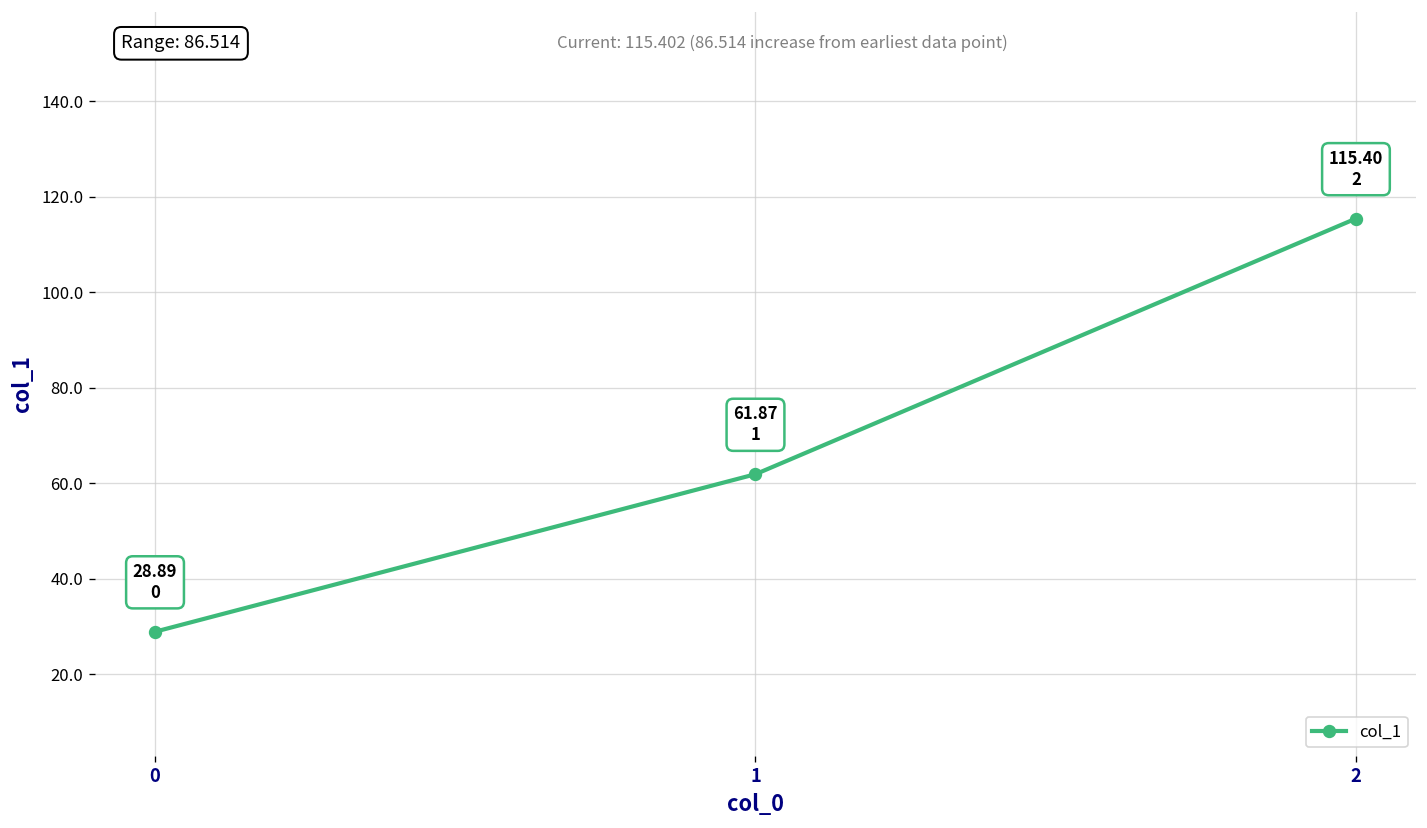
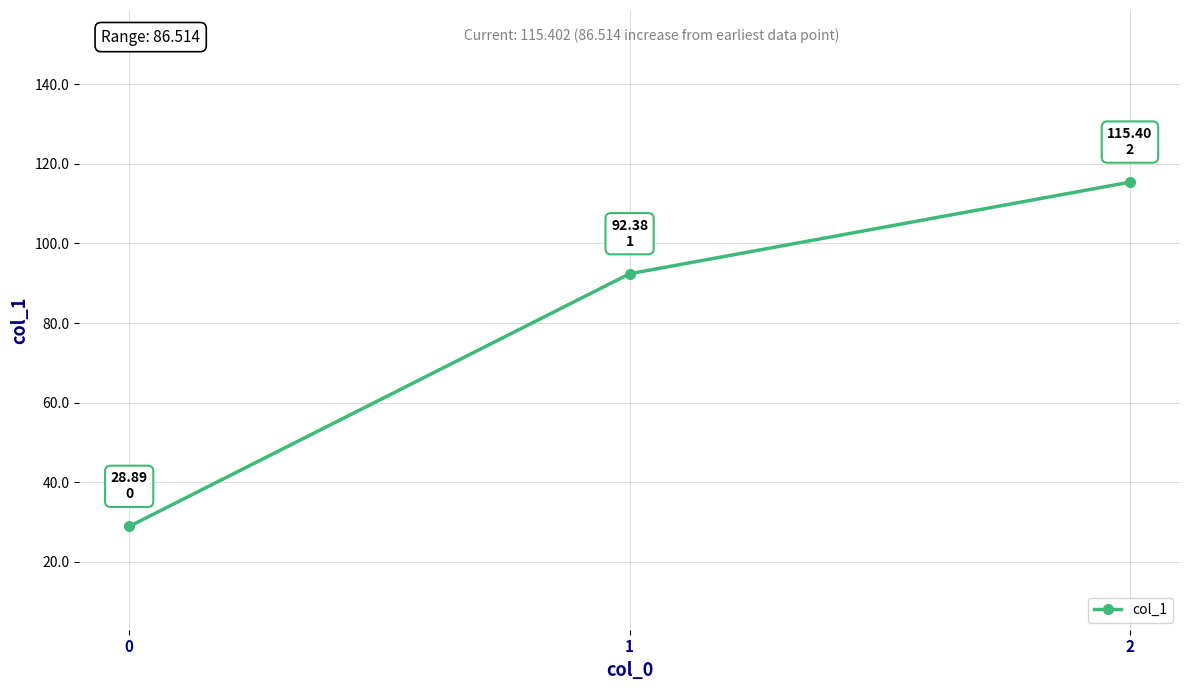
1: 61.87 -> 92.38
